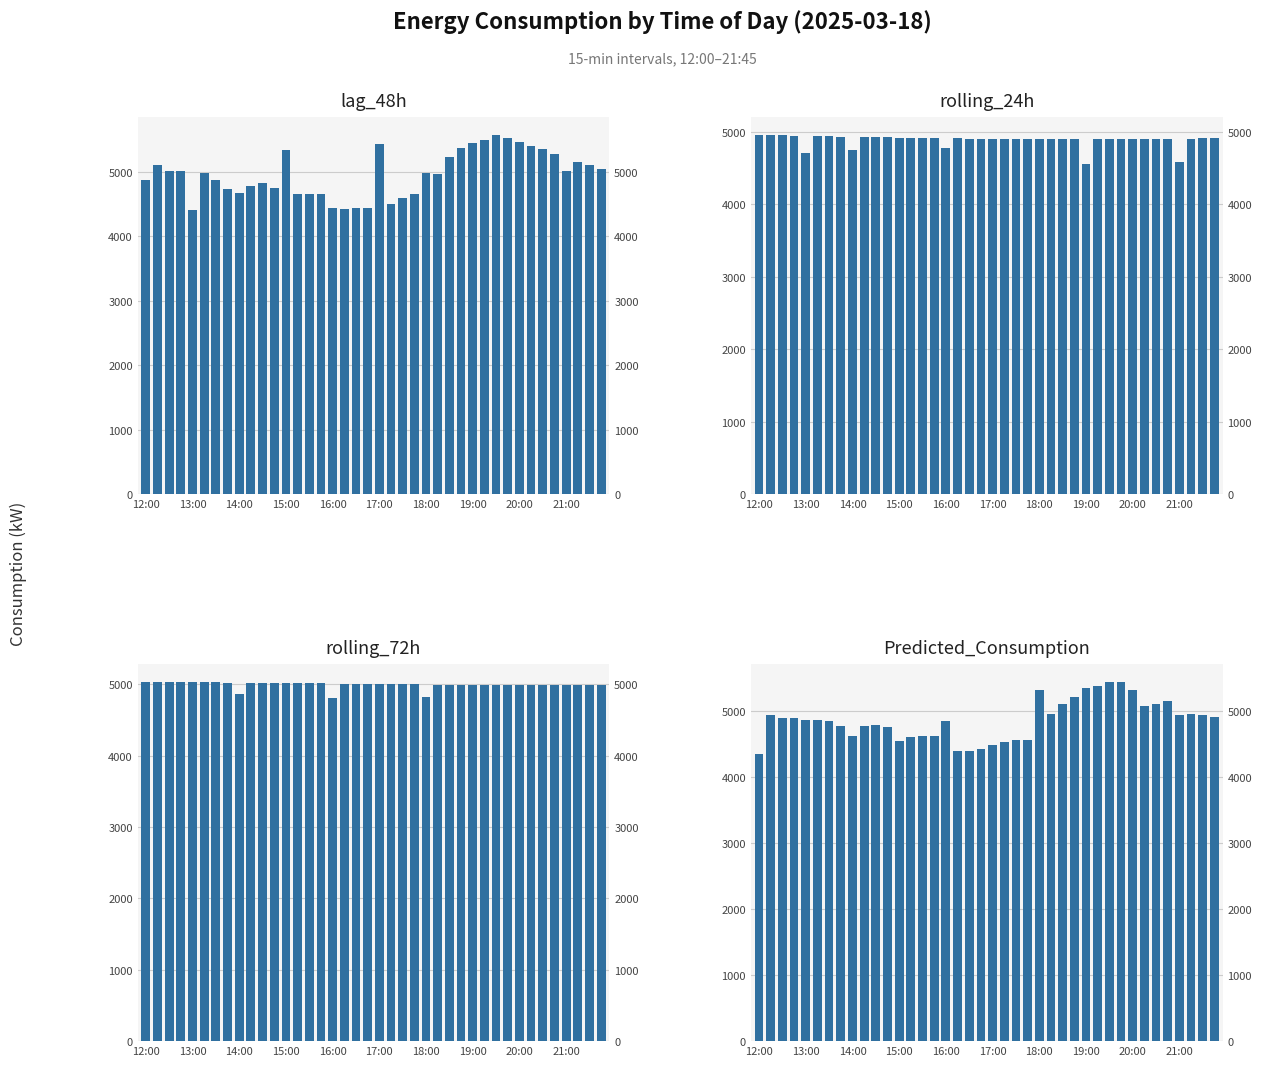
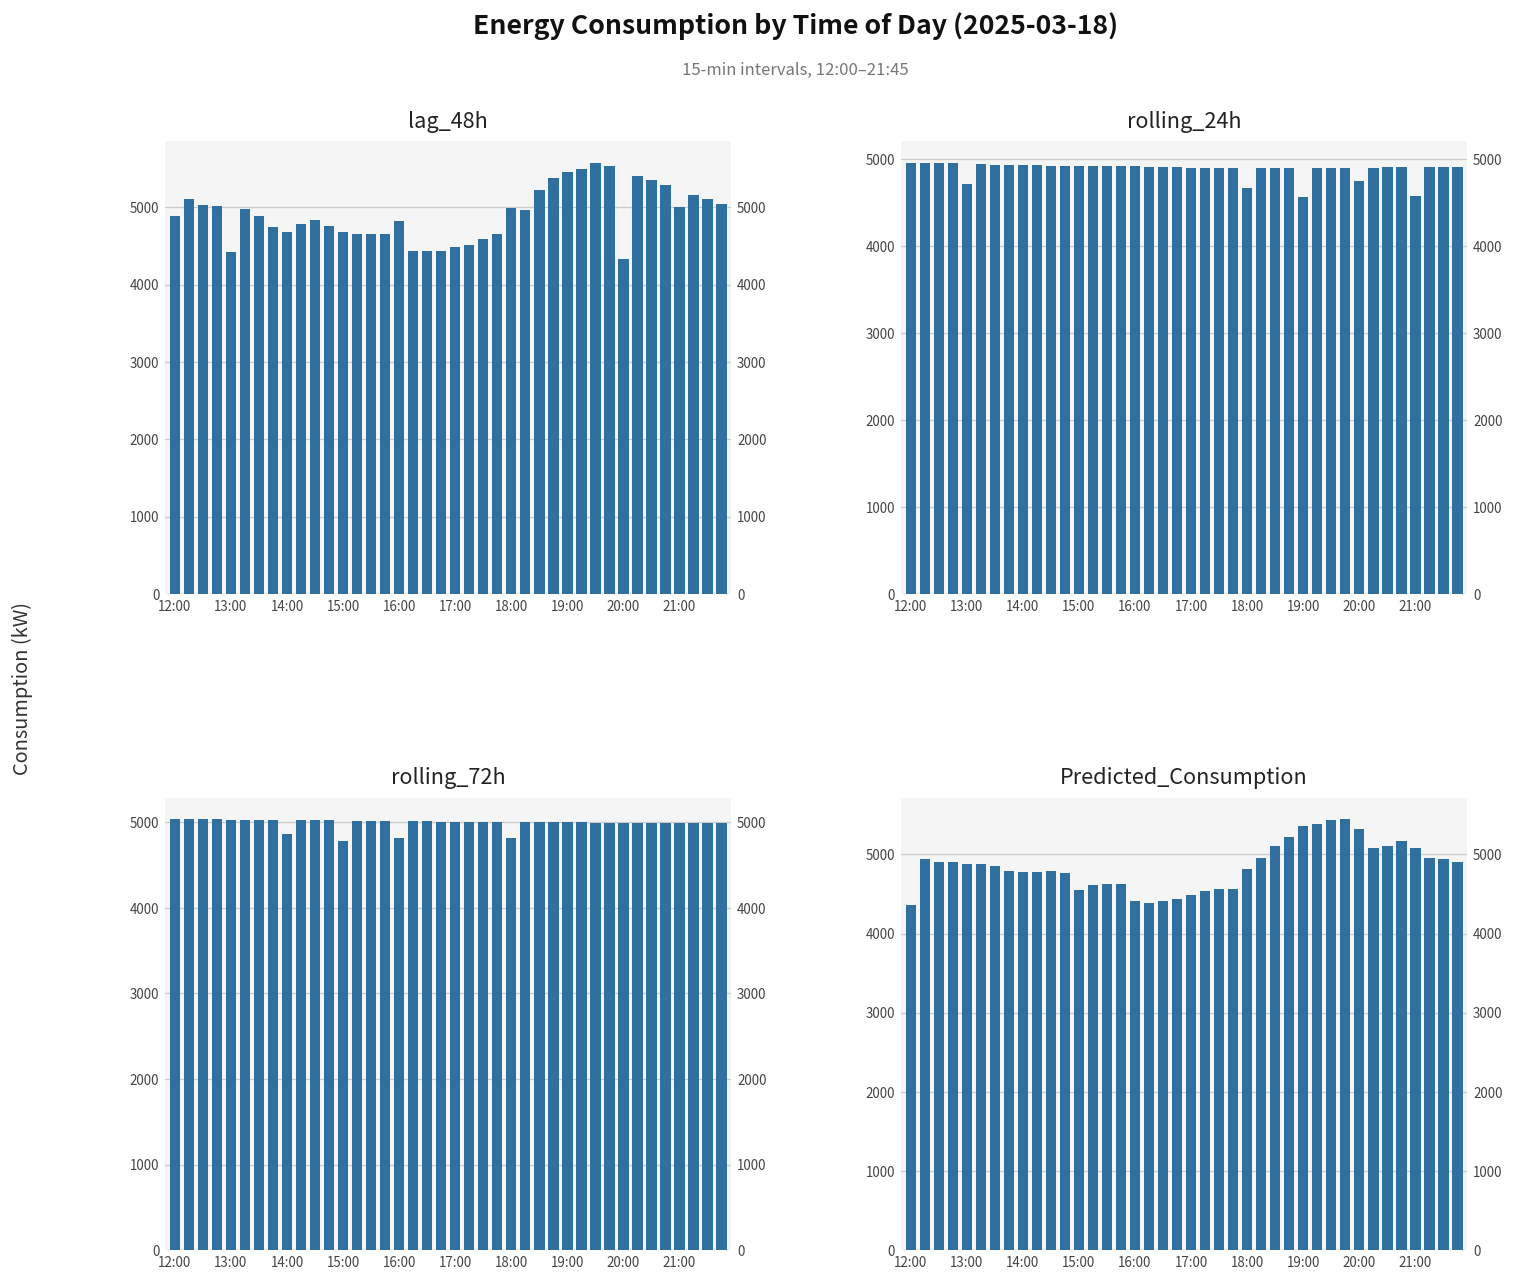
lag_48h, 15:00: 5300 -> 4700
lag_48h, 16:00: 4400 -> 4800
lag_48h, 17:00: 5400 -> 4500
lag_48h, 20:00: 5500 -> 4300
rolling_24h, 14:00: 4800 -> 4900
rolling_24h, 16:00: 4800 -> 4900
rolling_24h, 18:00: 4900 -> 4700
rolling_24h, 20:00: 4900 -> 4800
rolling_72h, 15:00: 5000 -> 4800
Predicted_Consumption, 14:00: 4600 -> 4800
Predicted_Consumption, 16:00: 4900 -> 4400
Predicted_Consumption, 18:00: 5300 -> 4800
Predicted_Consumption, 21:00: 4900 -> 5100
